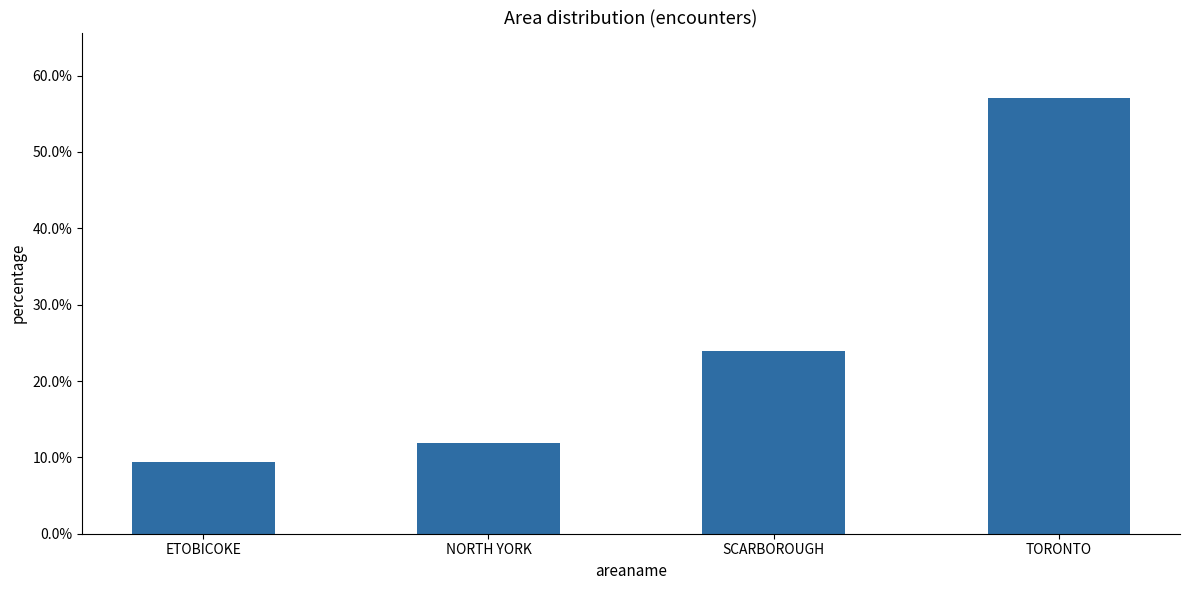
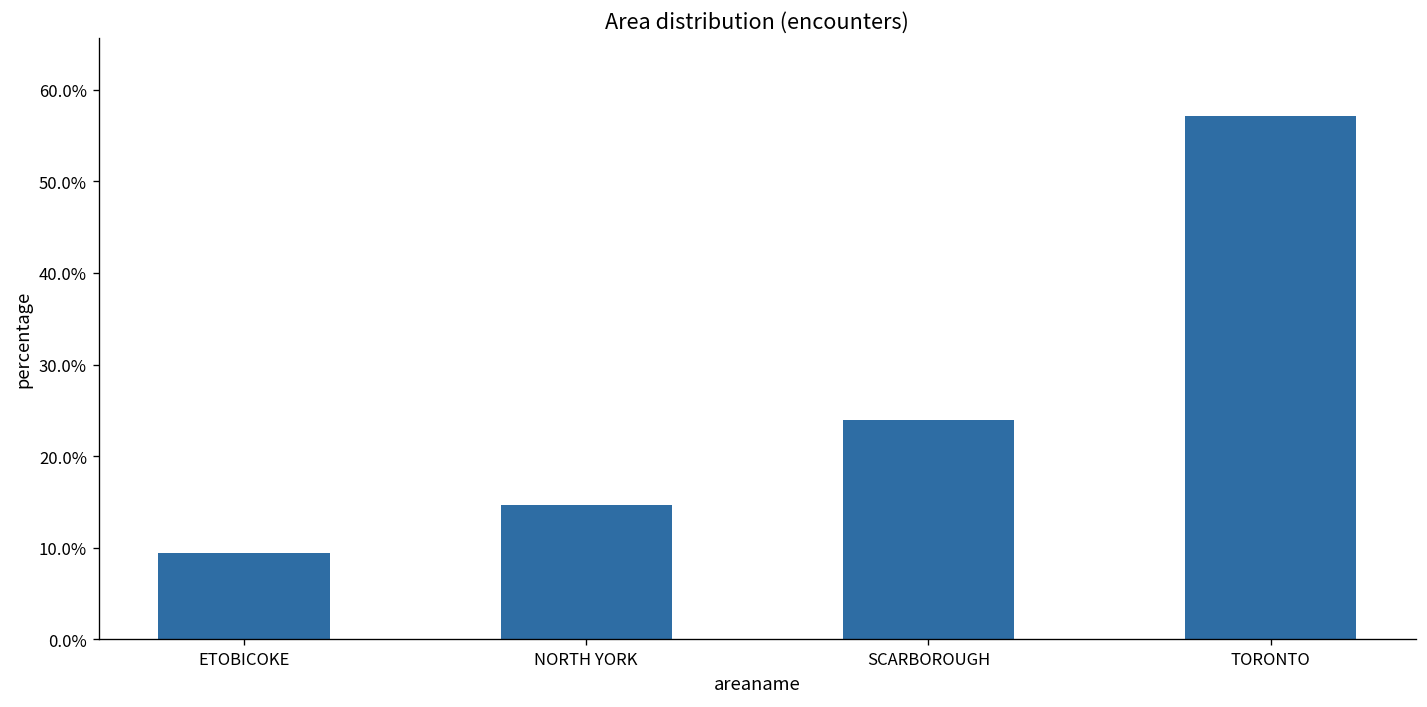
NORTH YORK: 12% -> 15%
